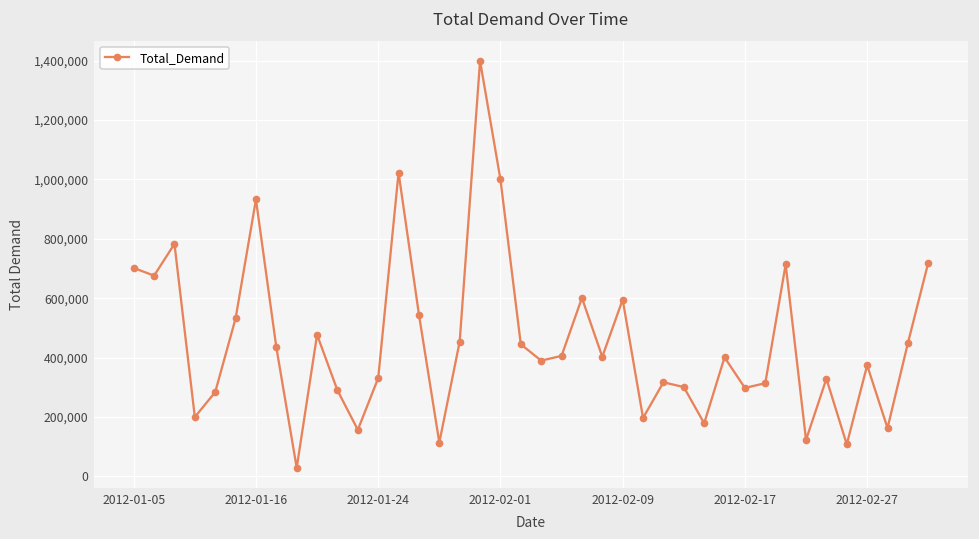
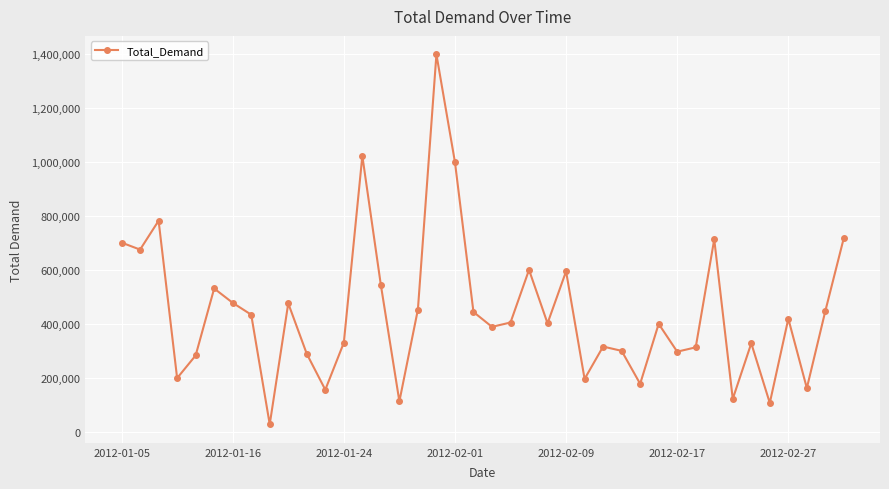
2012-01-16: 930,000 -> 480,000
2012-02-27: 370,000 -> 420,000
